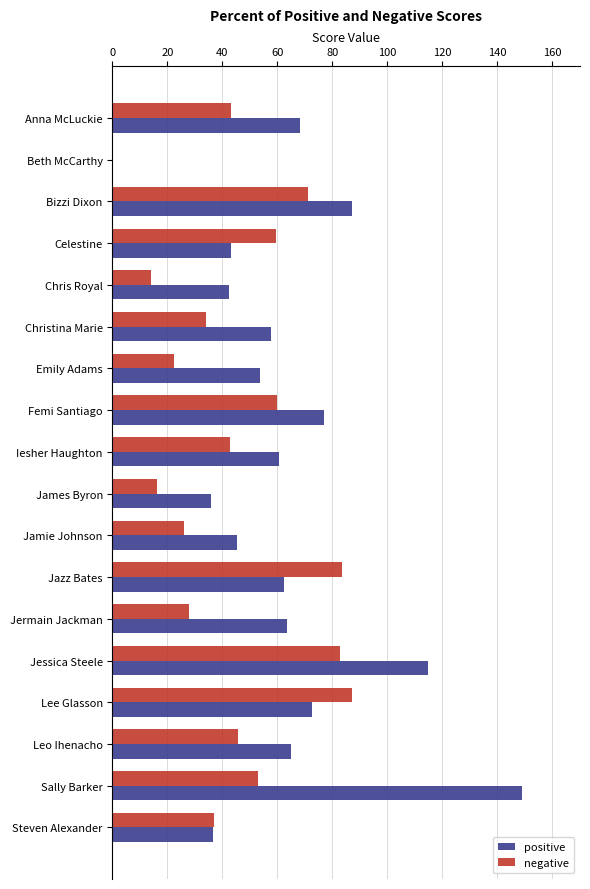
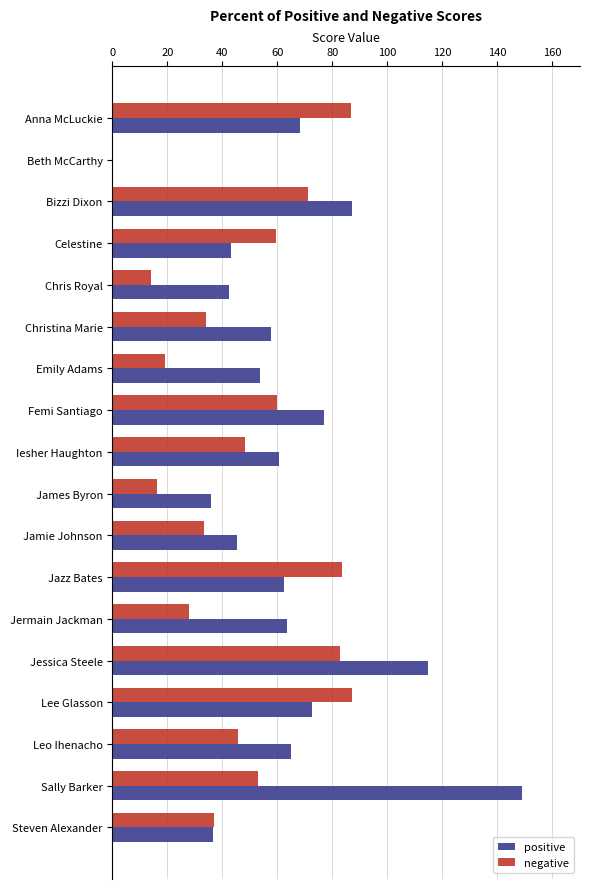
negative, Anna McLuckie: 43 -> 87
negative, Emily Adams: 22 -> 19
negative, Iesher Haughton: 43 -> 48
negative, Jamie Johnson: 26 -> 33
